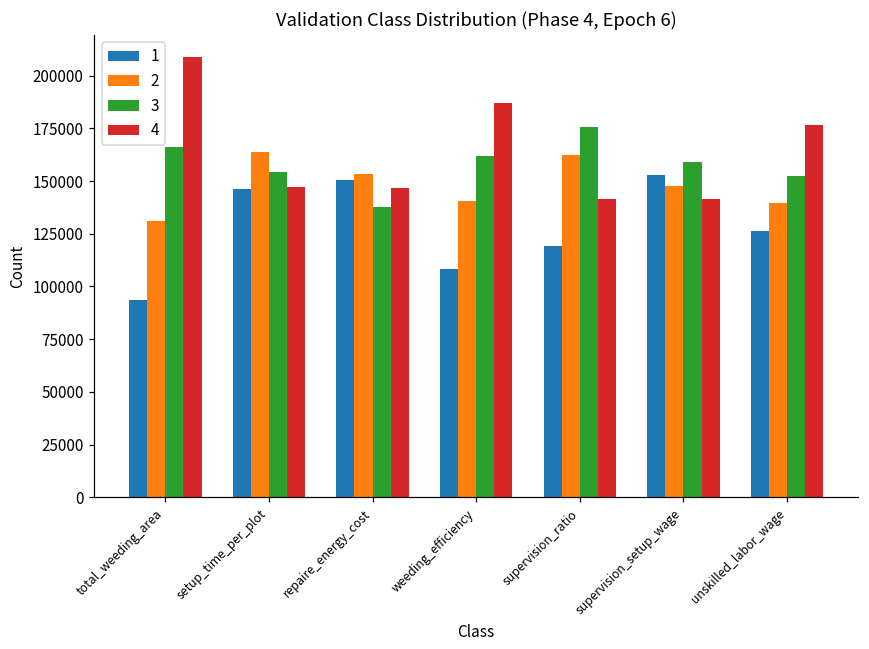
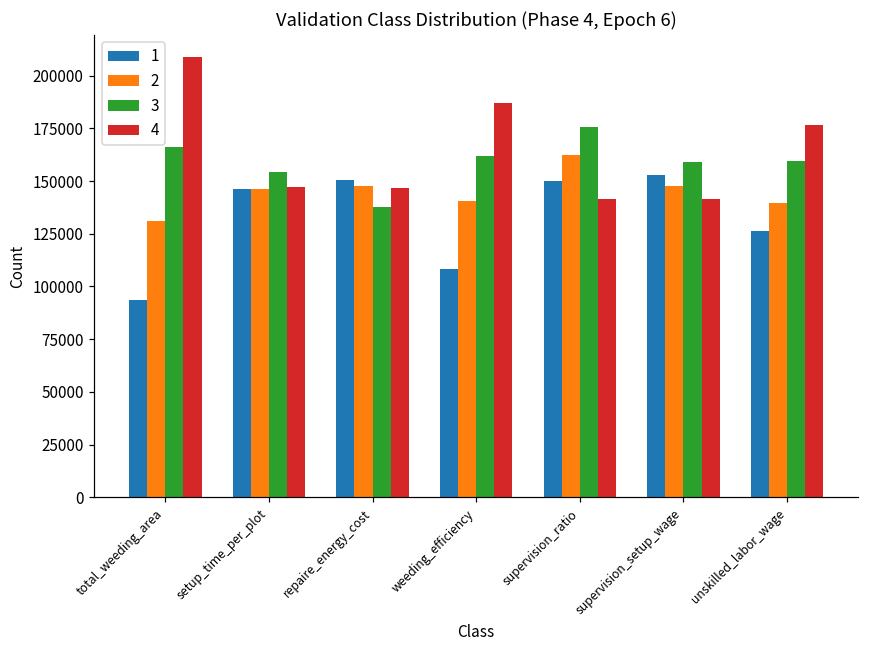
2, setup_time_per_plot: 164000 -> 146000
2, repaire_energy_cost: 153000 -> 148000
1, supervision_ratio: 119000 -> 150000
3, unskilled_labor_wage: 152000 -> 159000
